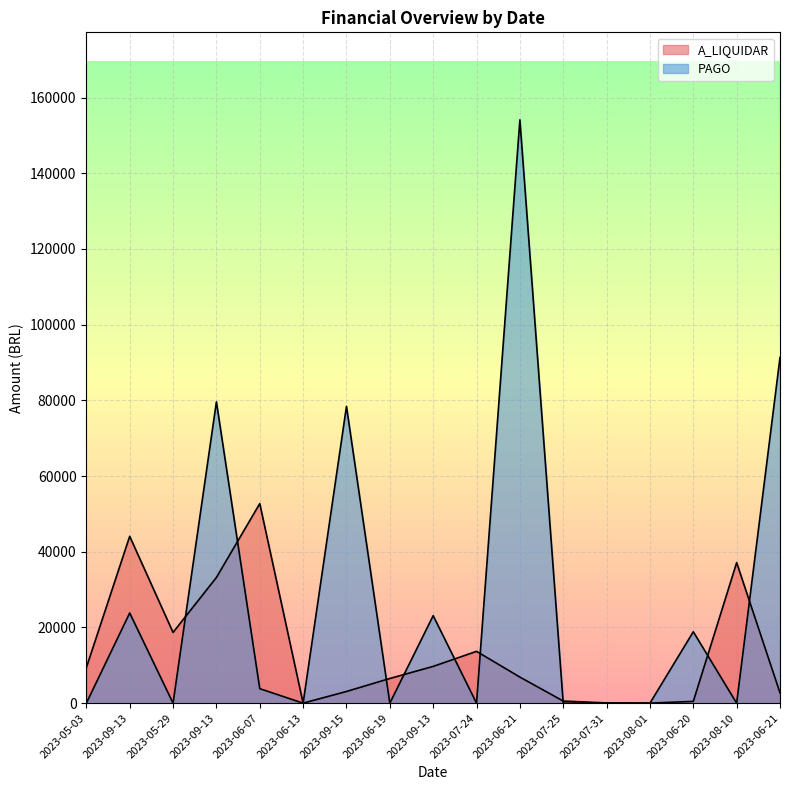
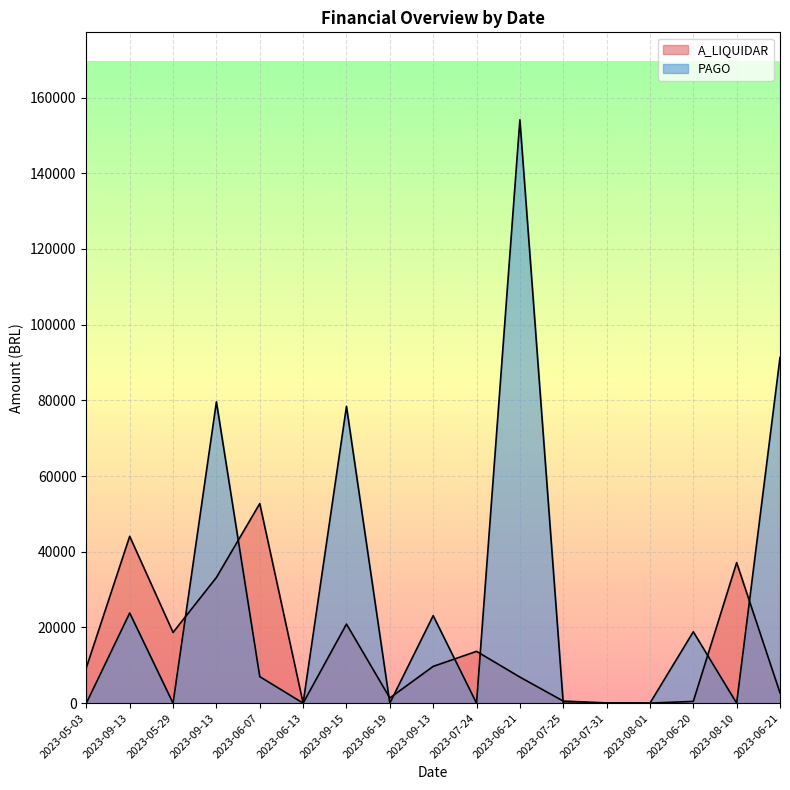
PAGO, 2023-06-07: 4000 -> 7000
A_LIQUIDAR, 2023-09-15: 3000 -> 21000
A_LIQUIDAR, 2023-06-19: 7000 -> 1000
